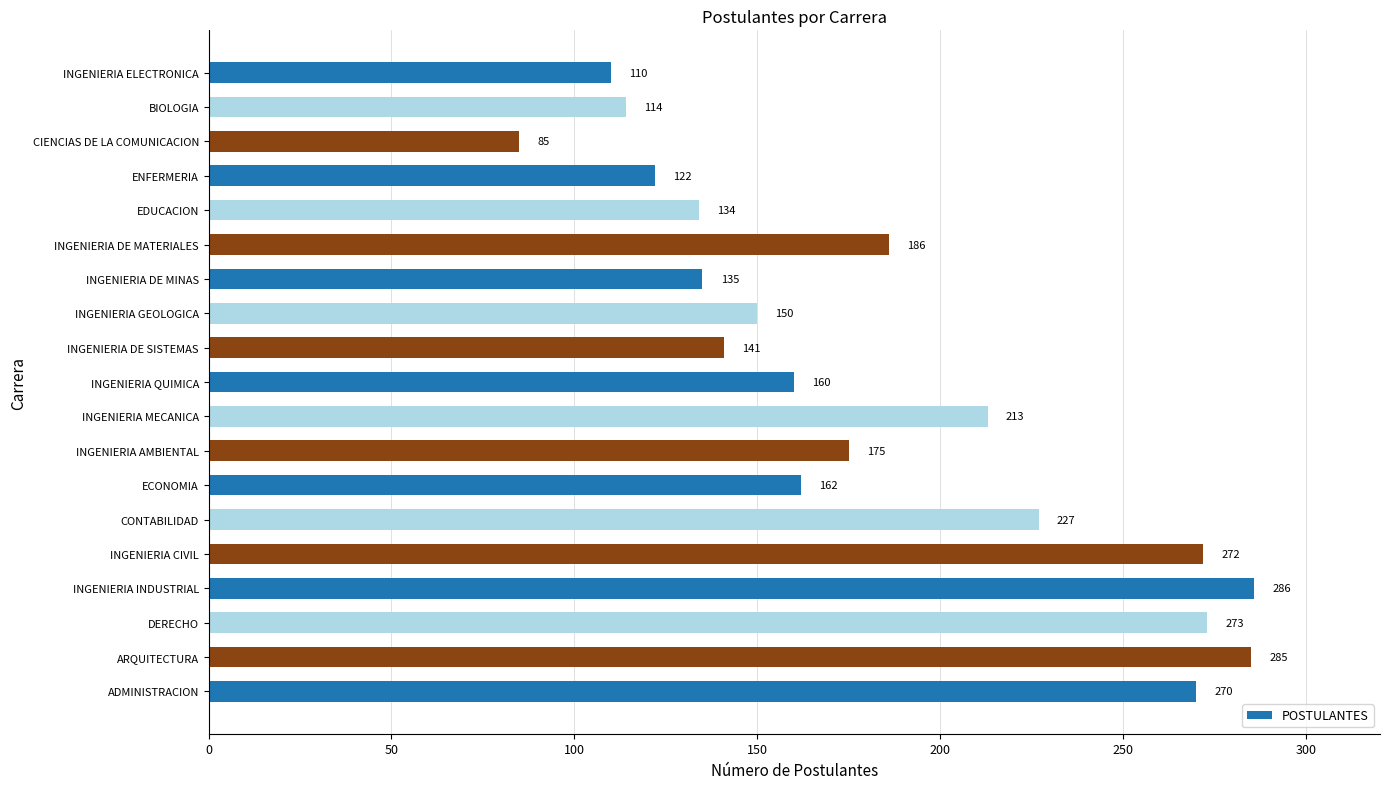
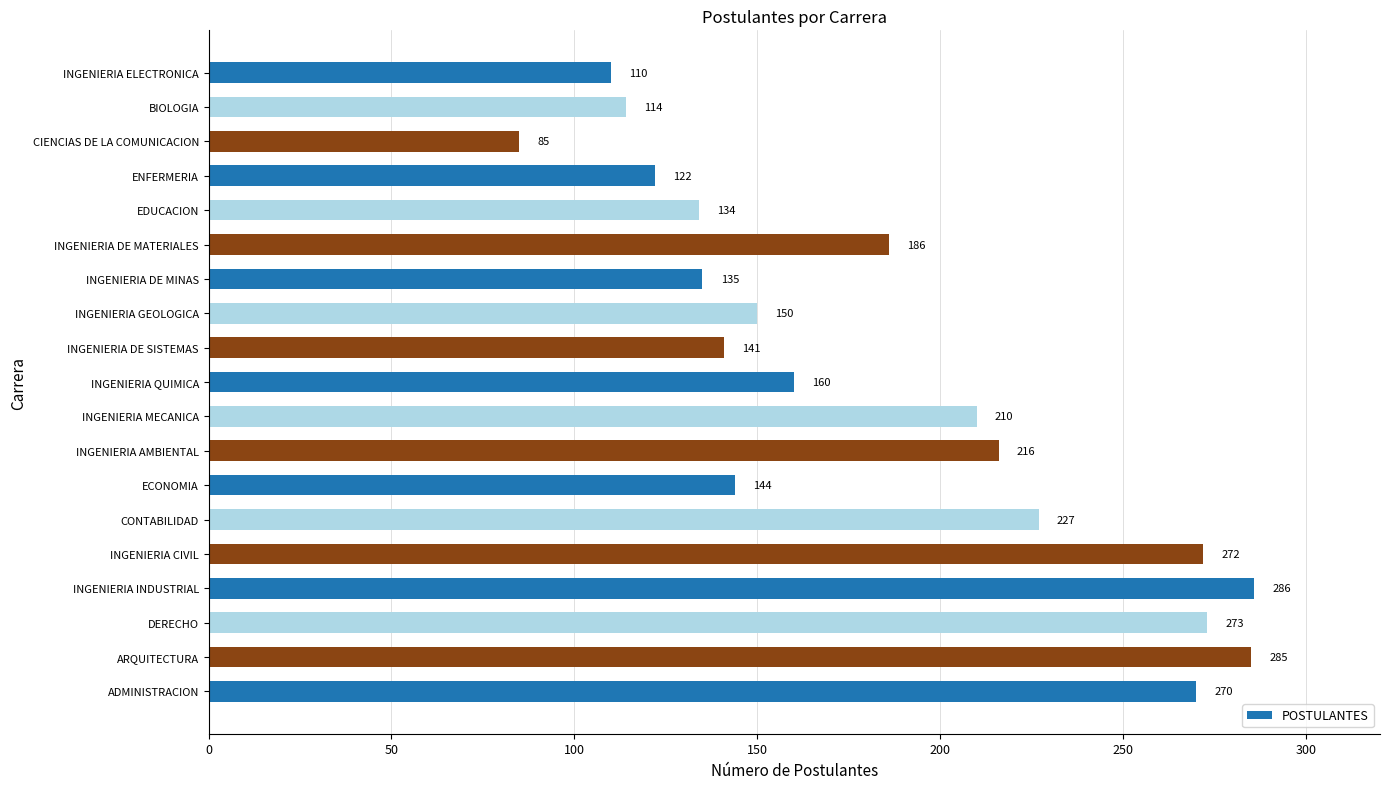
INGENIERIA MECANICA: 213 -> 210
INGENIERIA AMBIENTAL: 175 -> 216
ECONOMIA: 162 -> 144
